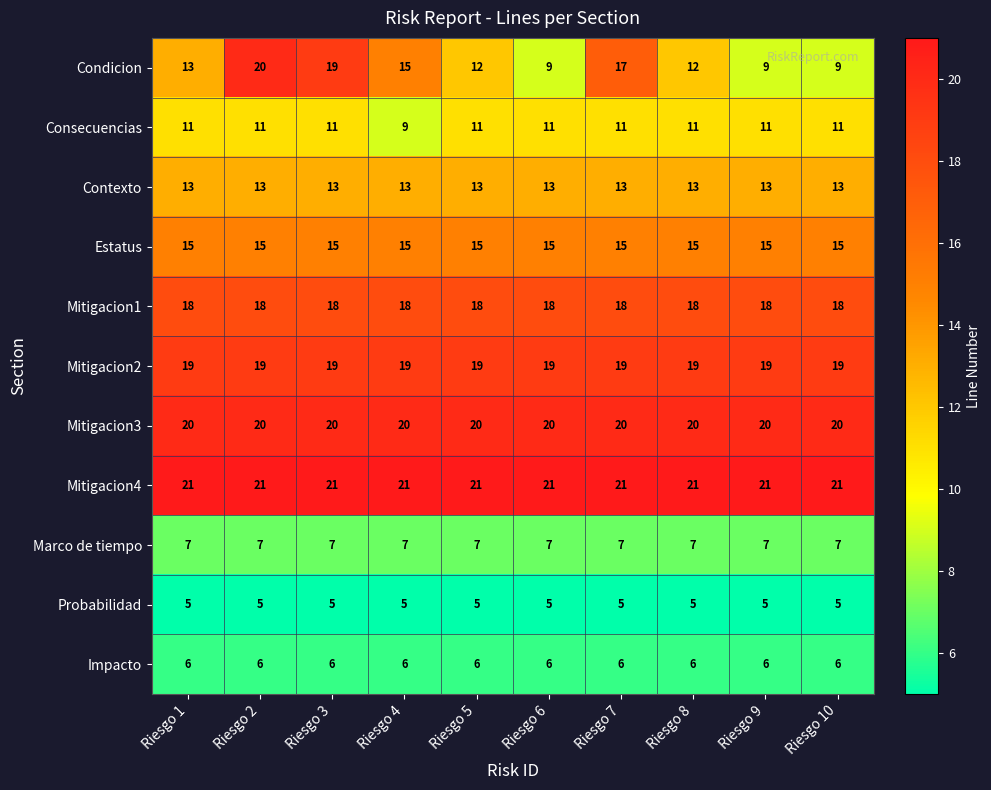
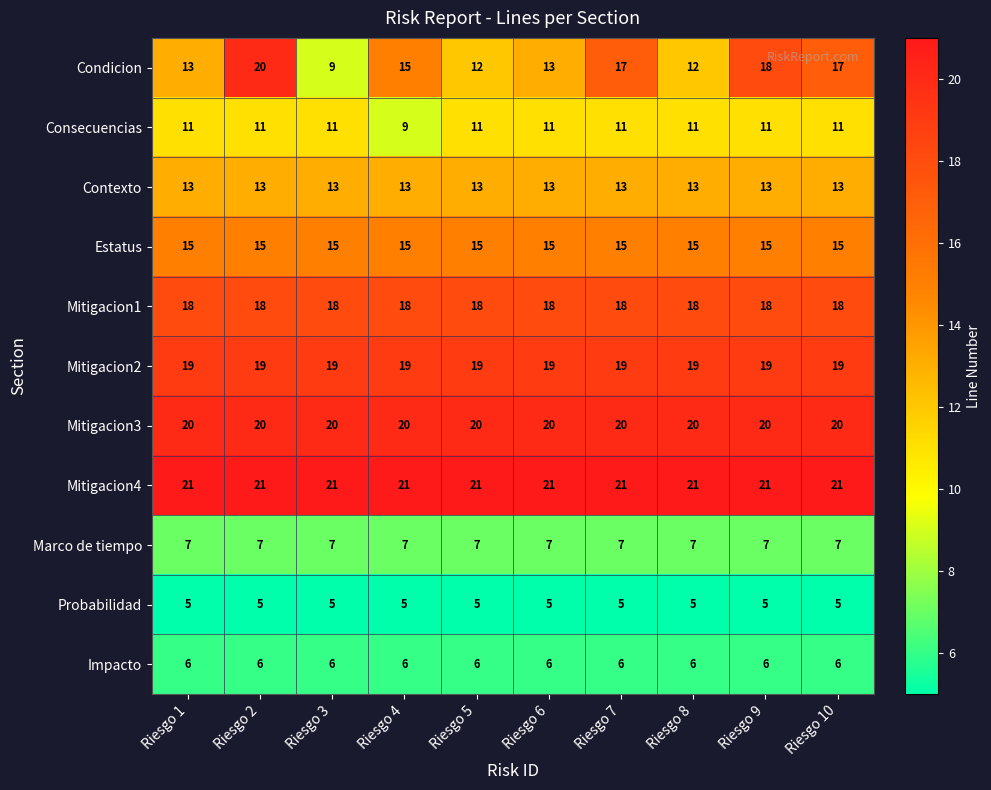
Condicion, Riesgo 3: 19 -> 9
Condicion, Riesgo 6: 9 -> 13
Condicion, Riesgo 9: 9 -> 18
Condicion, Riesgo 10: 9 -> 17
